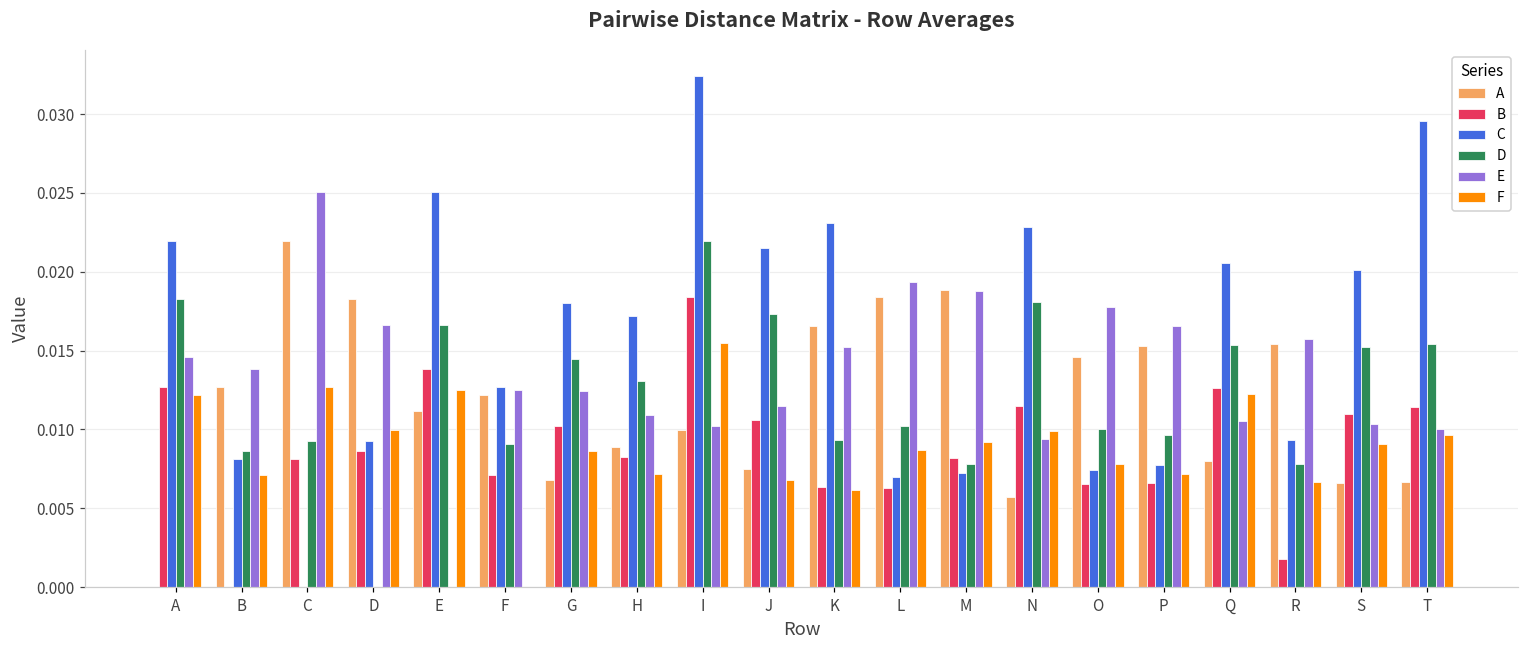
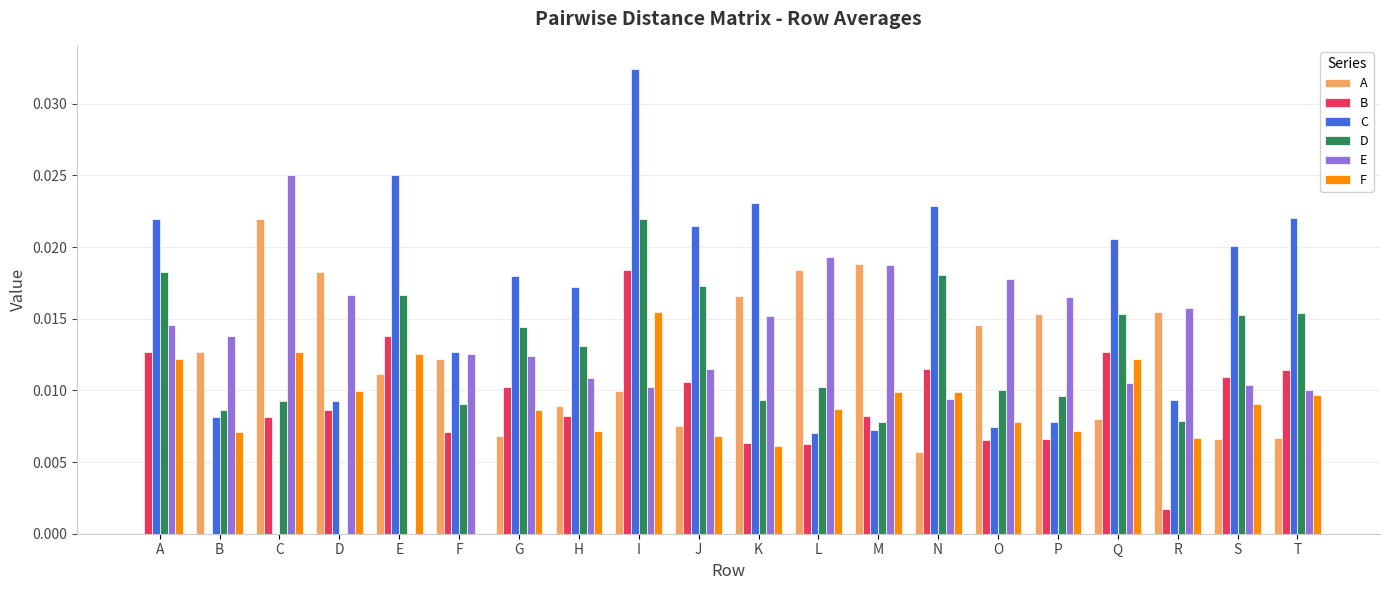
F, M: 0.0092 -> 0.0099
C, T: 0.0296 -> 0.0220
